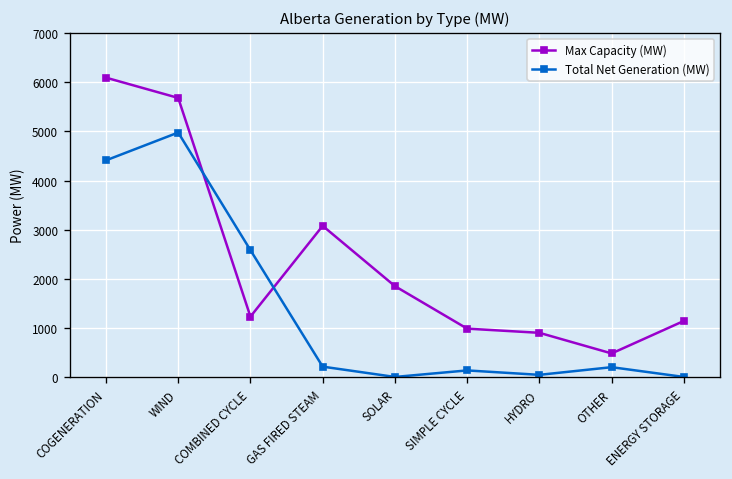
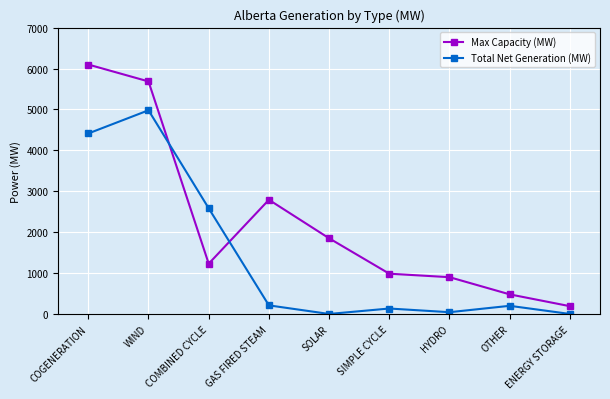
Max Capacity (MW), GAS FIRED STEAM: 3100 -> 2800
Max Capacity (MW), ENERGY STORAGE: 1100 -> 200
